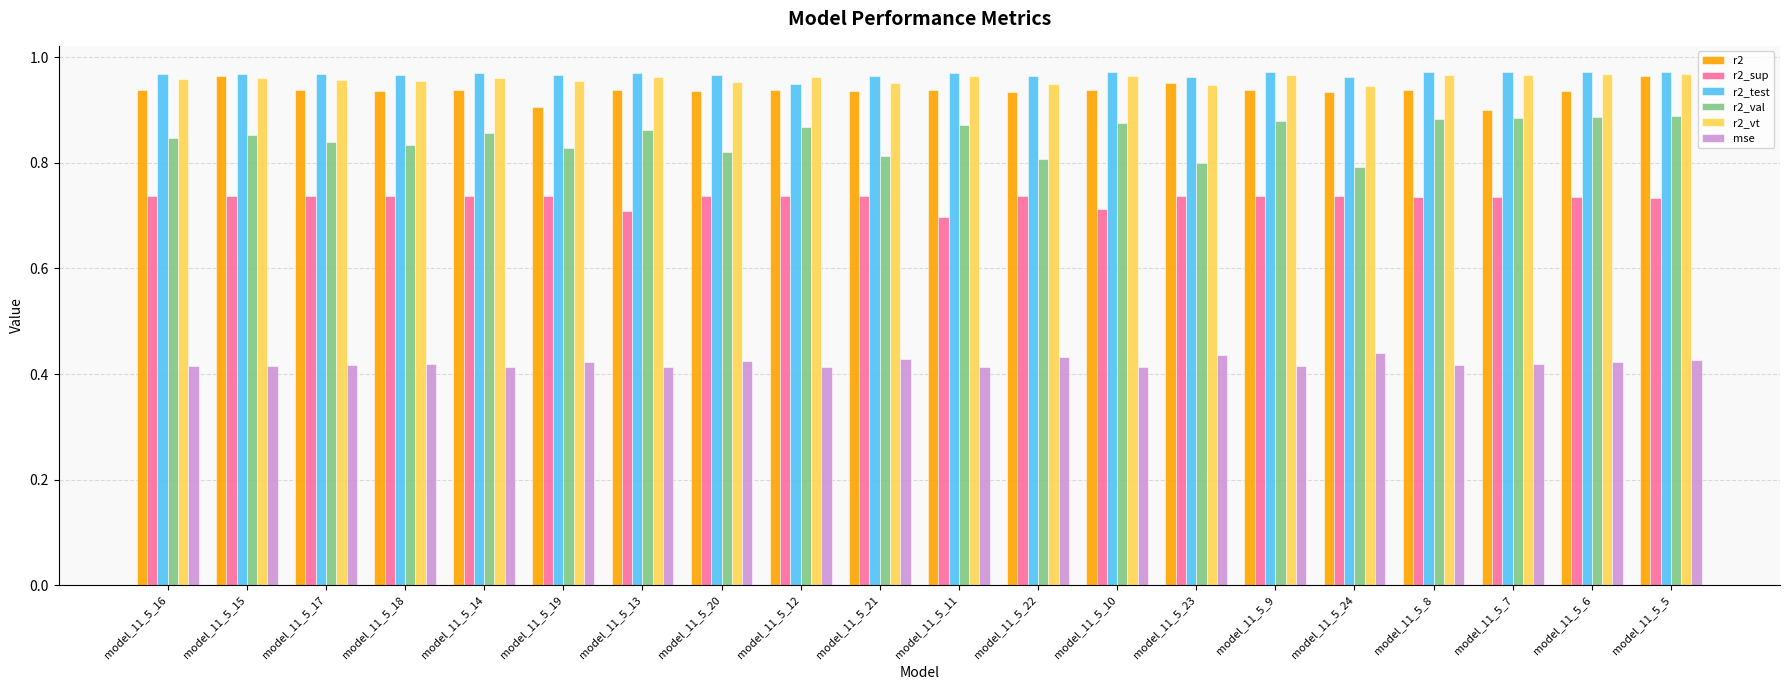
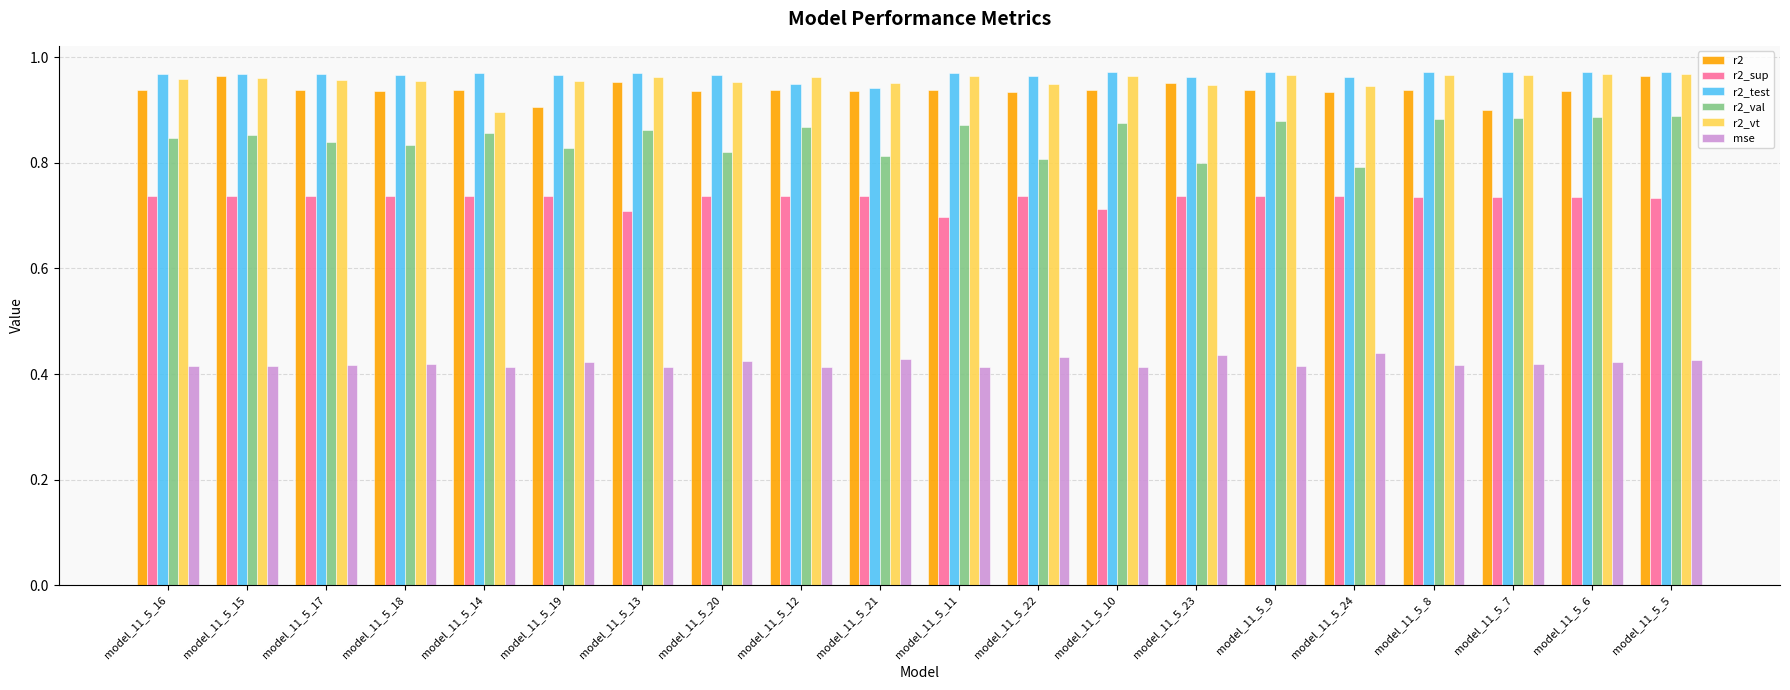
r2_vt, model_11_5_14: 0.96 -> 0.90
r2, model_11_5_13: 0.94 -> 0.95
r2_test, model_11_5_21: 0.97 -> 0.94
